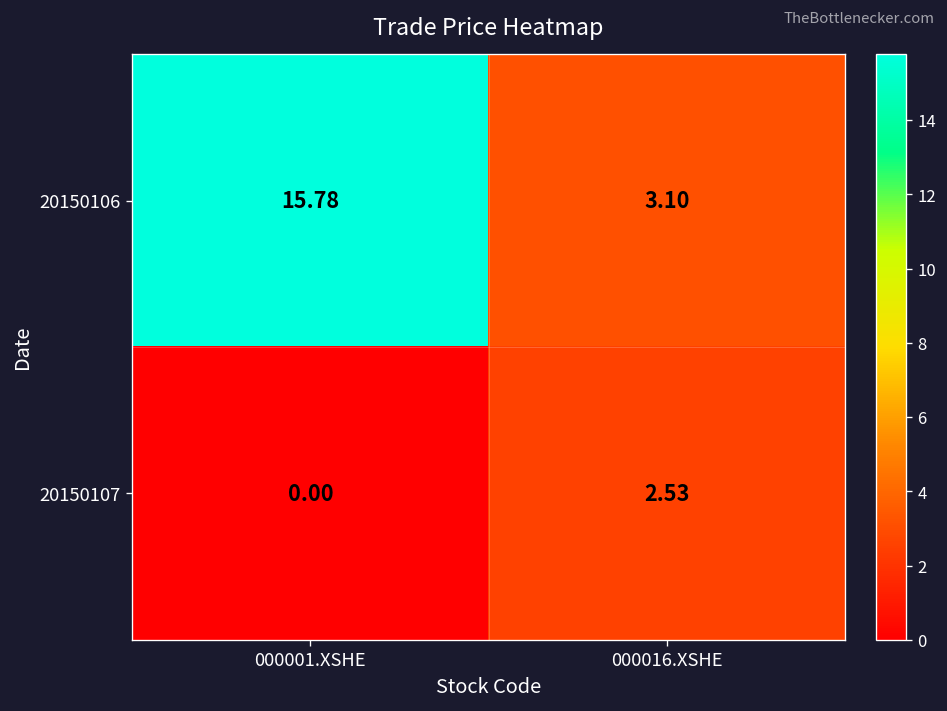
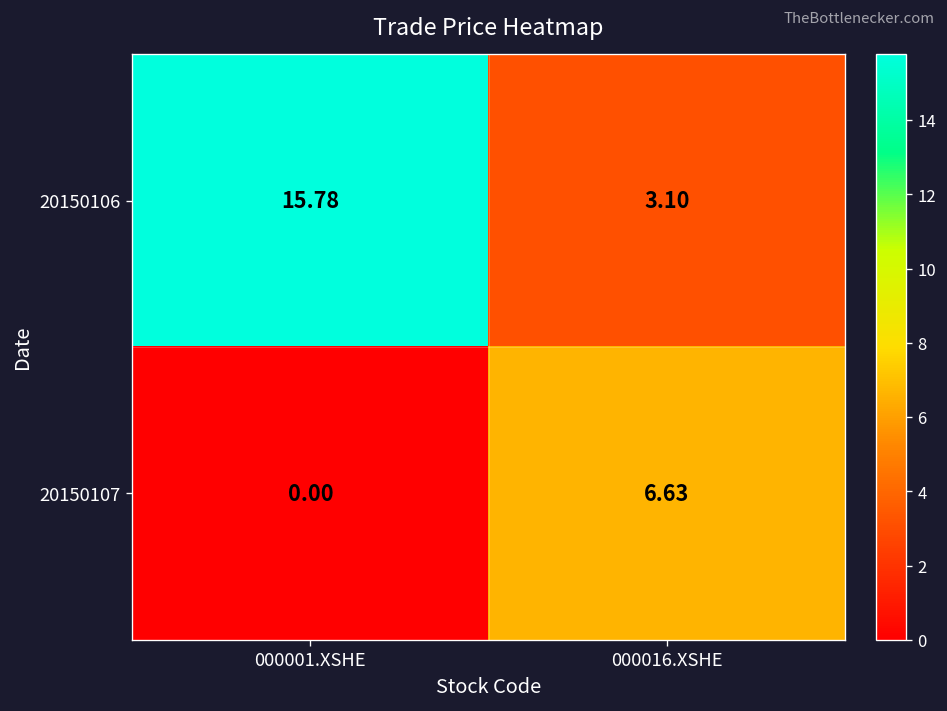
20150107, 000016.XSHE: 2.53 -> 6.63
